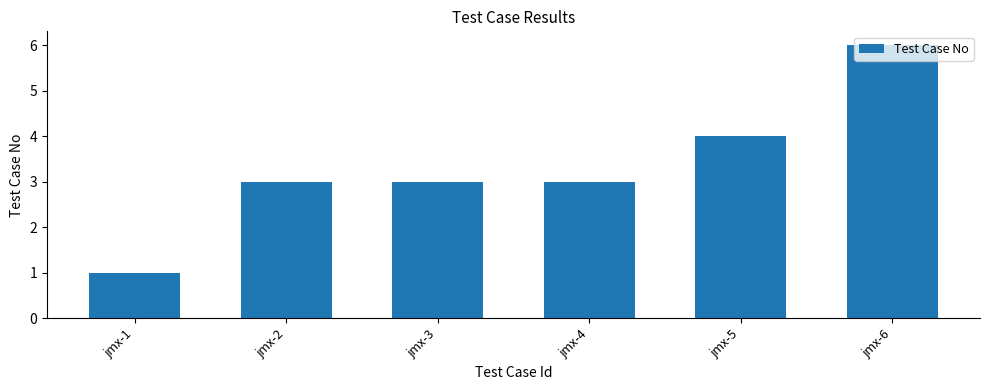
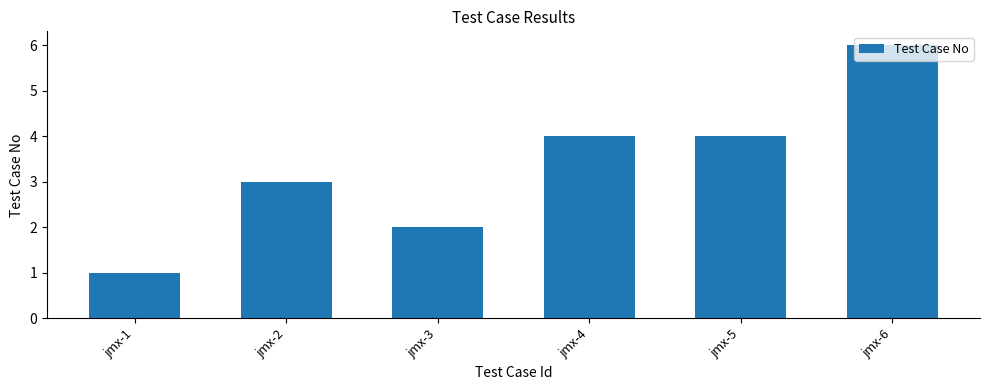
jmx-3: 3 -> 2
jmx-4: 3 -> 4
